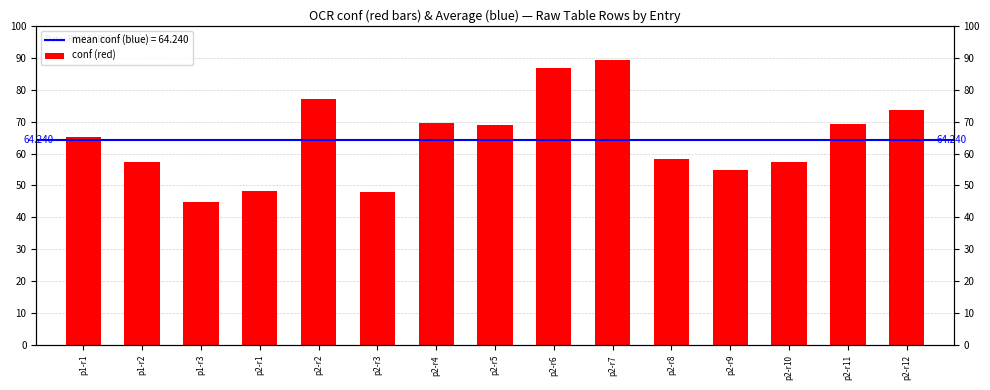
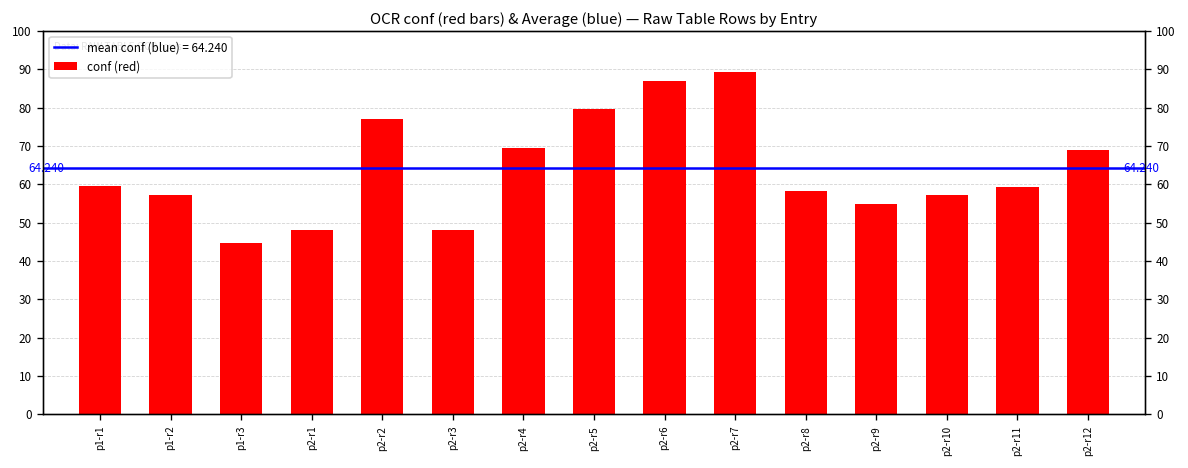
p1-r1: 65 -> 60
p2-r5: 69 -> 80
p2-r11: 69 -> 59
p2-r12: 74 -> 69
